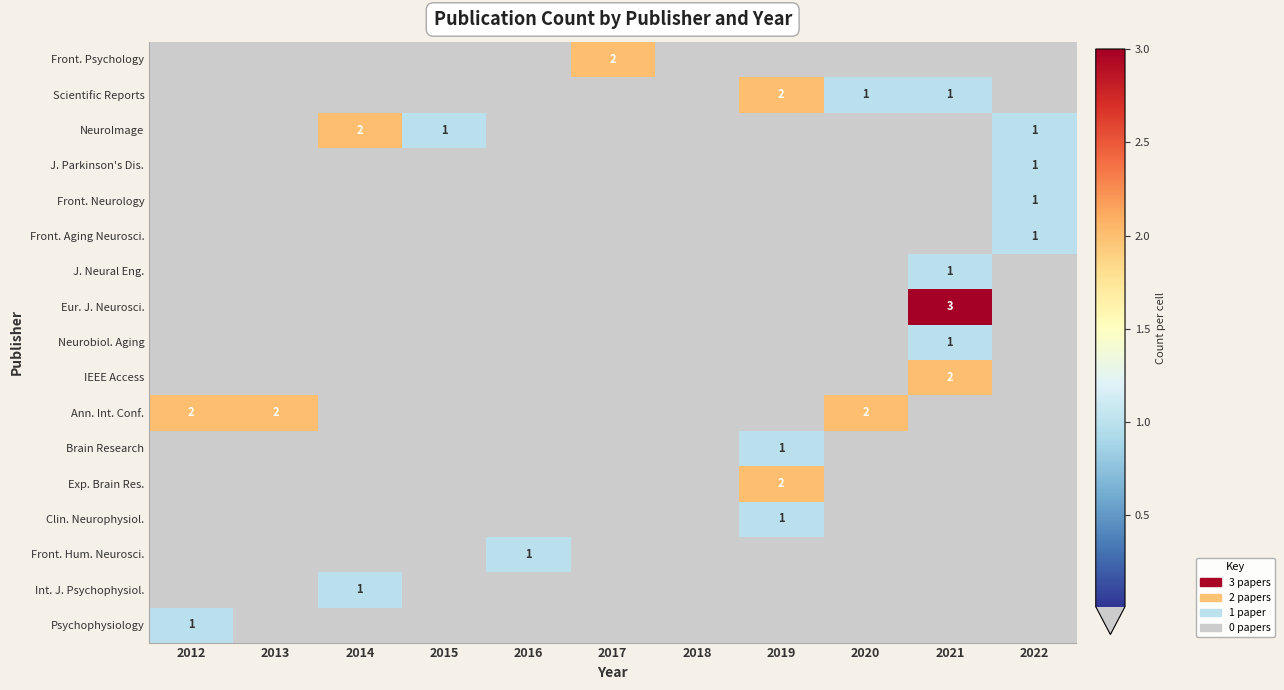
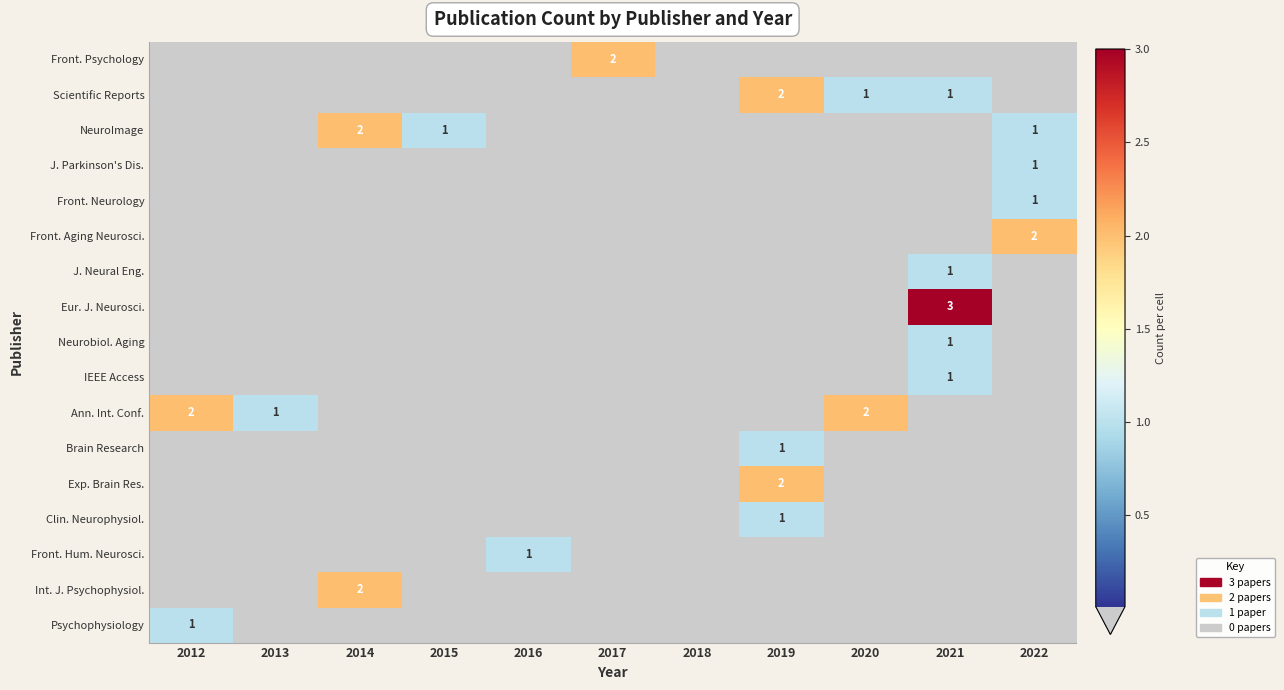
Front. Aging Neurosci., 2022: 1 -> 2
IEEE Access, 2021: 2 -> 1
Ann. Int. Conf., 2013: 2 -> 1
Int. J. Psychophysiol., 2014: 1 -> 2
